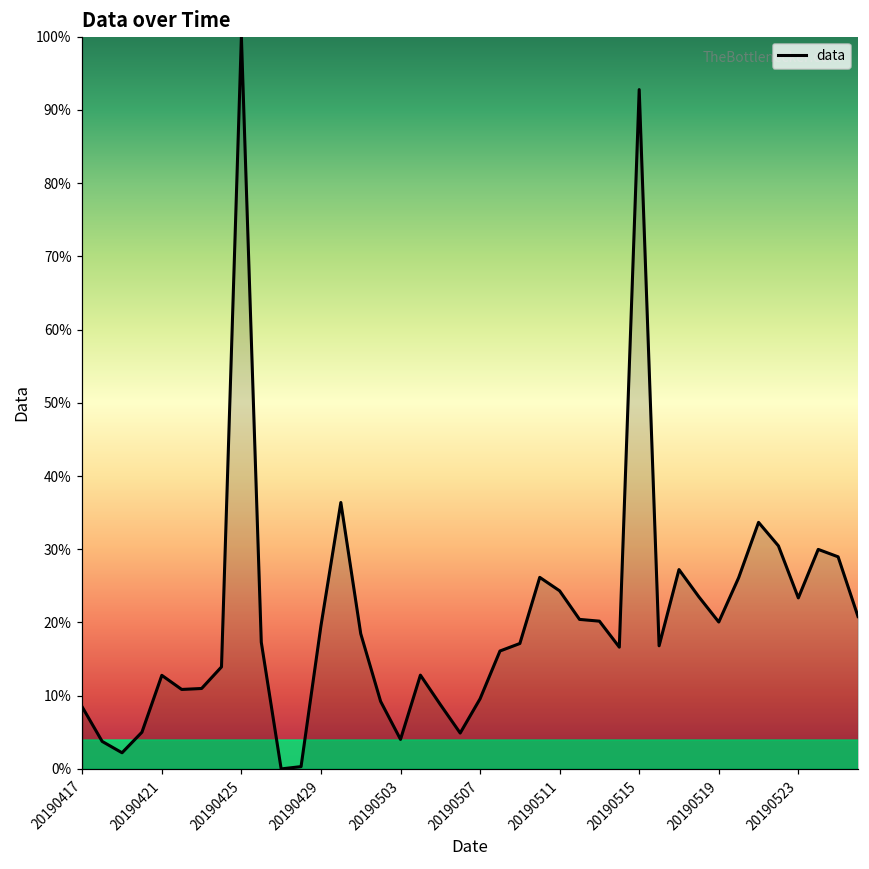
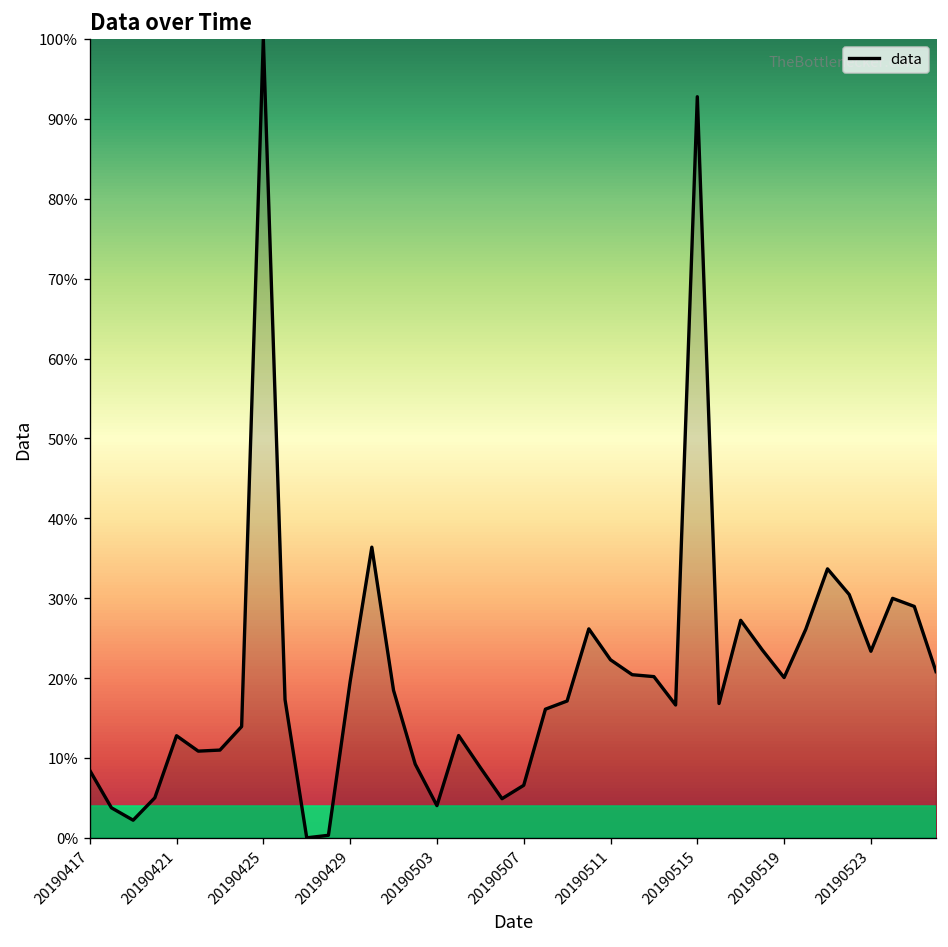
20190507: 10% -> 7%
20190511: 24% -> 22%
